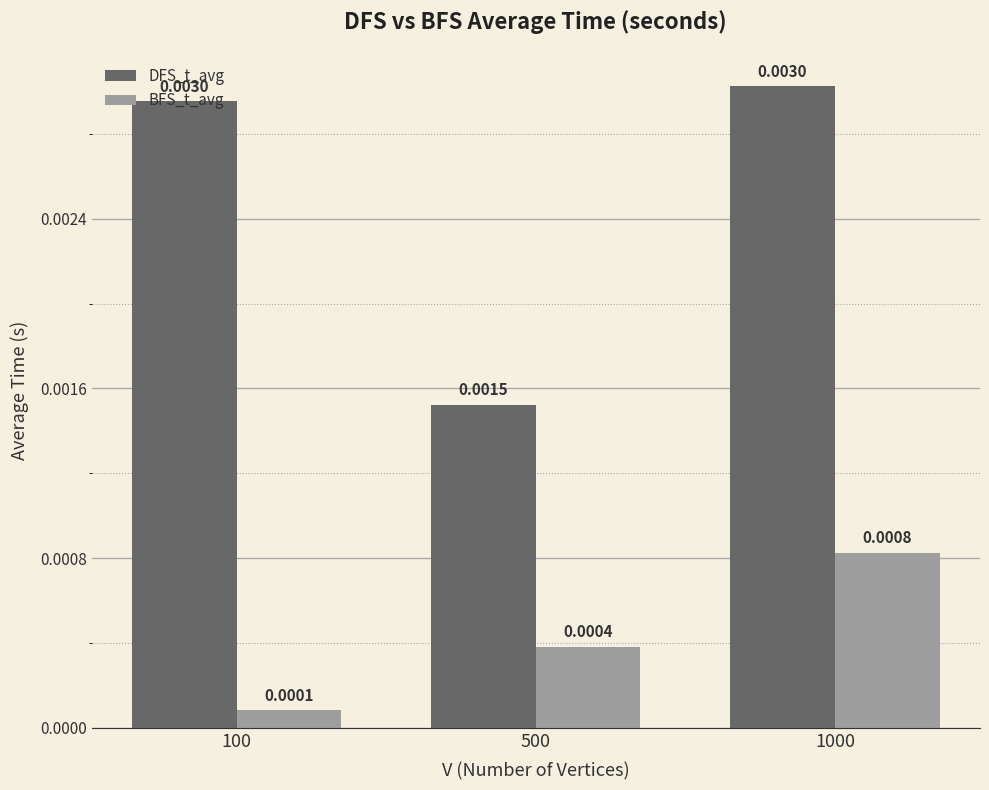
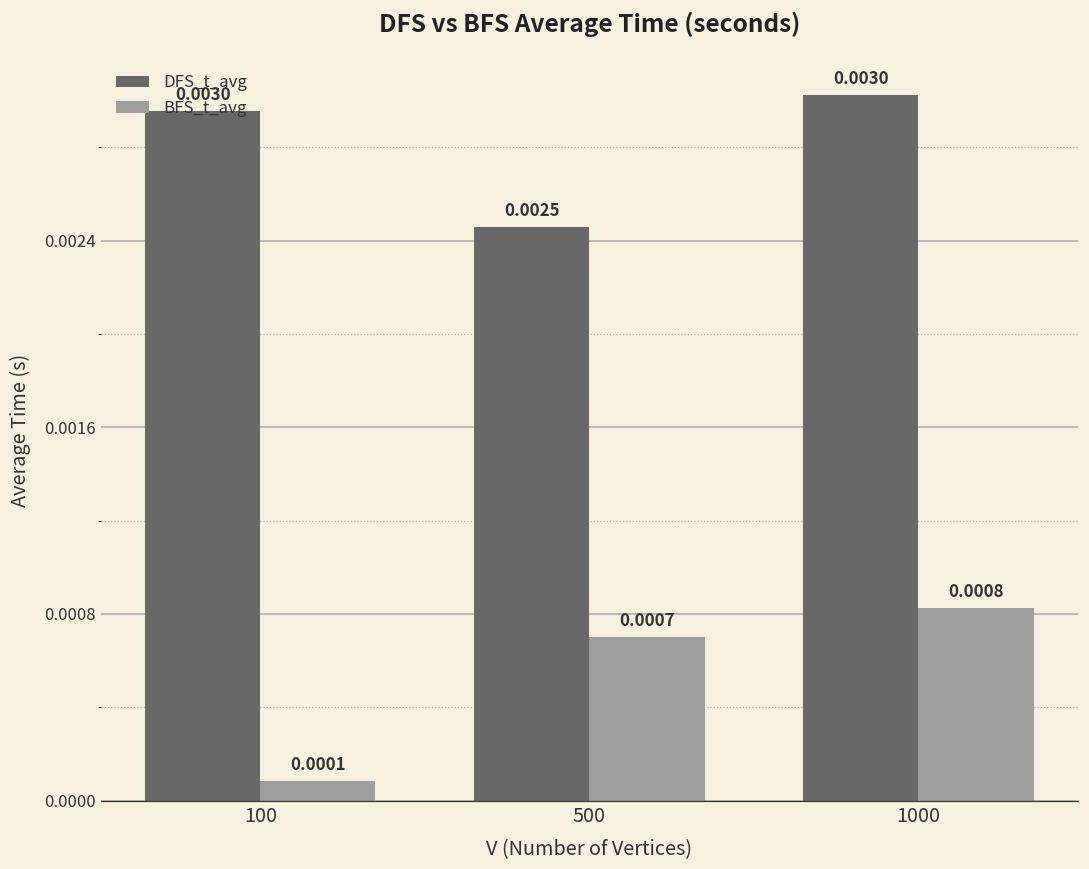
DFS_t_avg, 500: 0.0015 -> 0.0025
BFS_t_avg, 500: 0.0004 -> 0.0007
